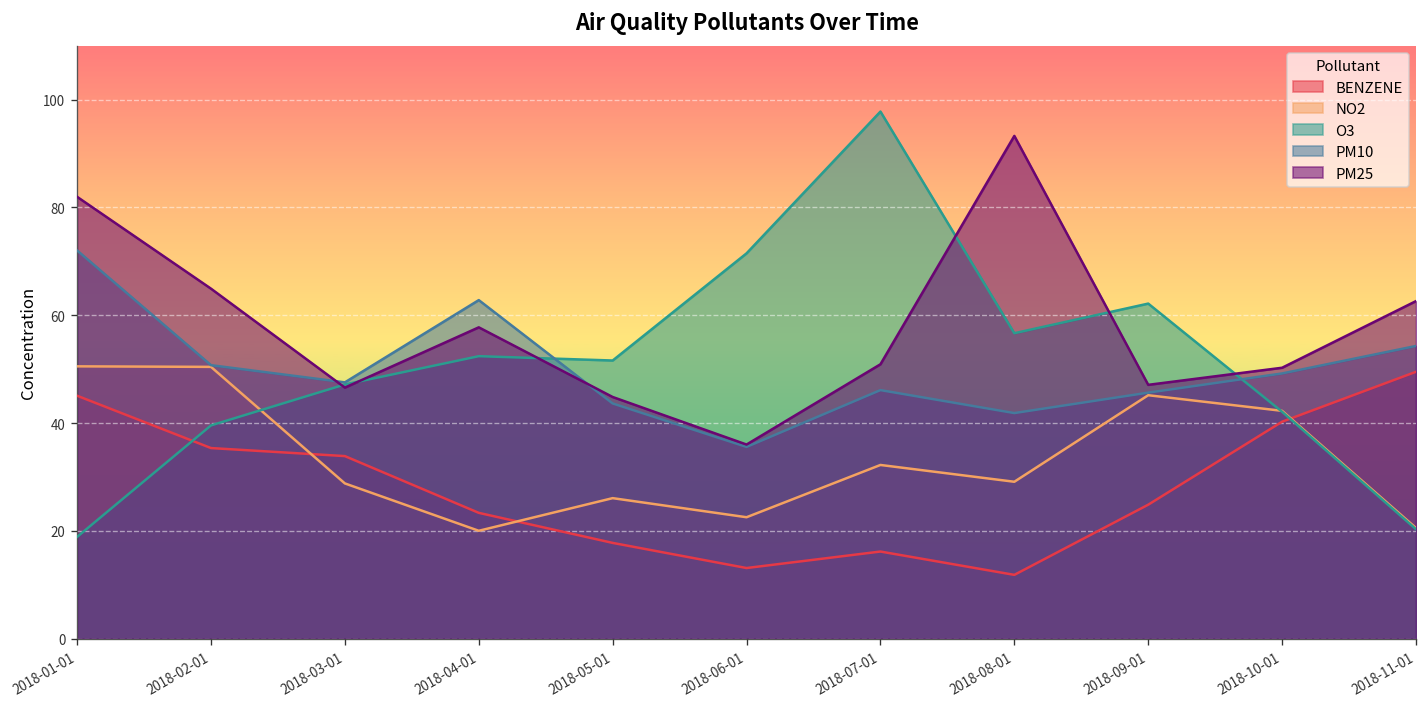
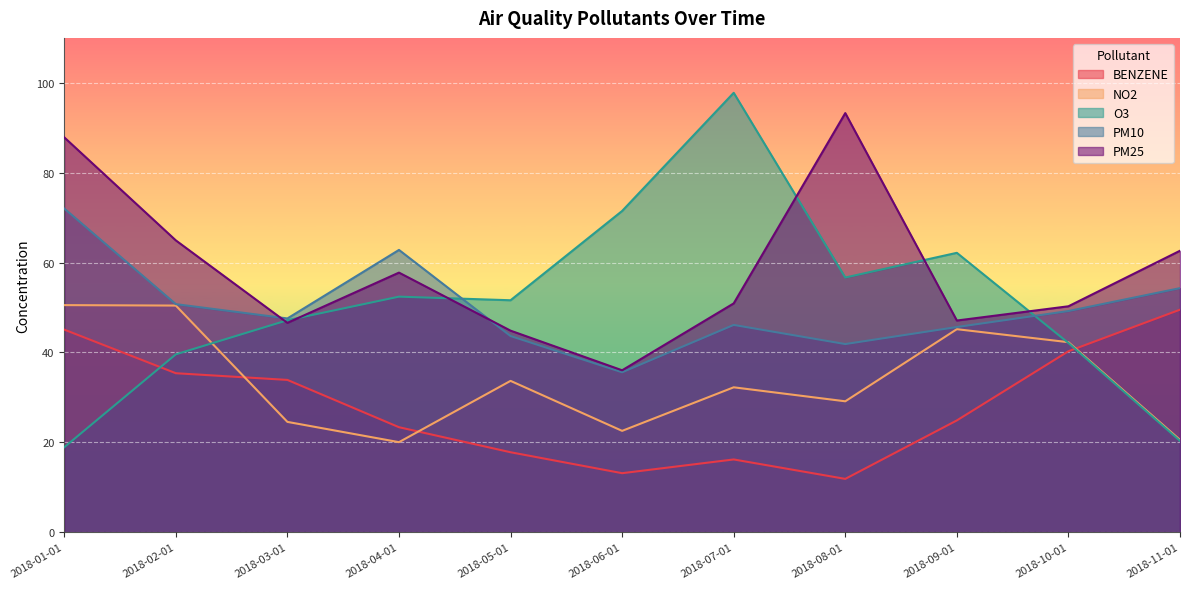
PM25, 2018-01-01: 82 -> 88
NO2, 2018-03-01: 29 -> 25
NO2, 2018-05-01: 26 -> 34
